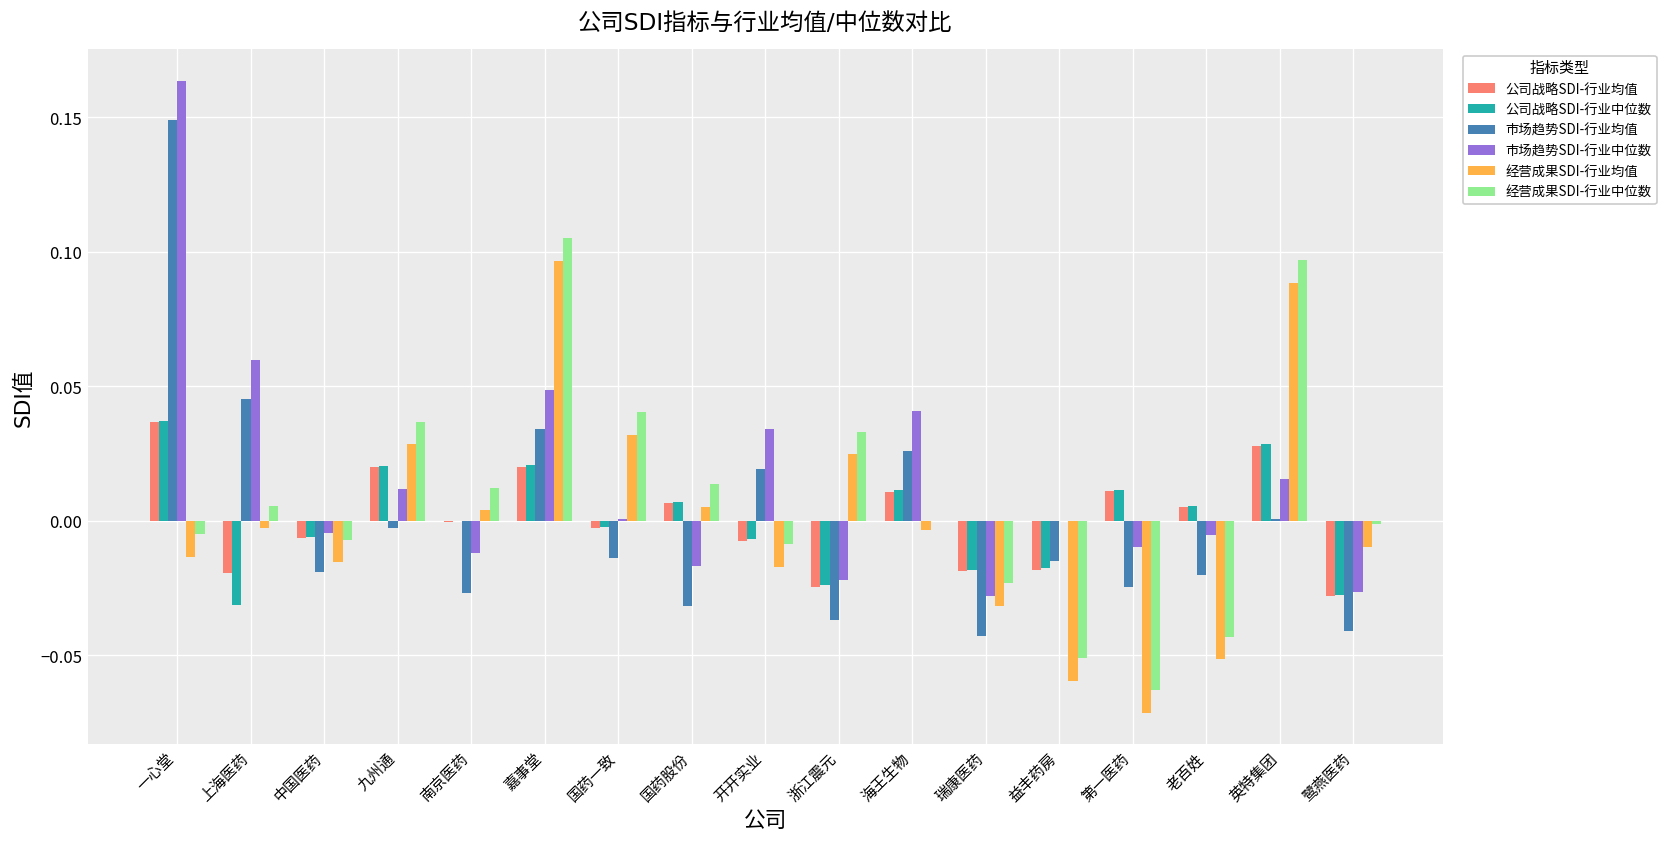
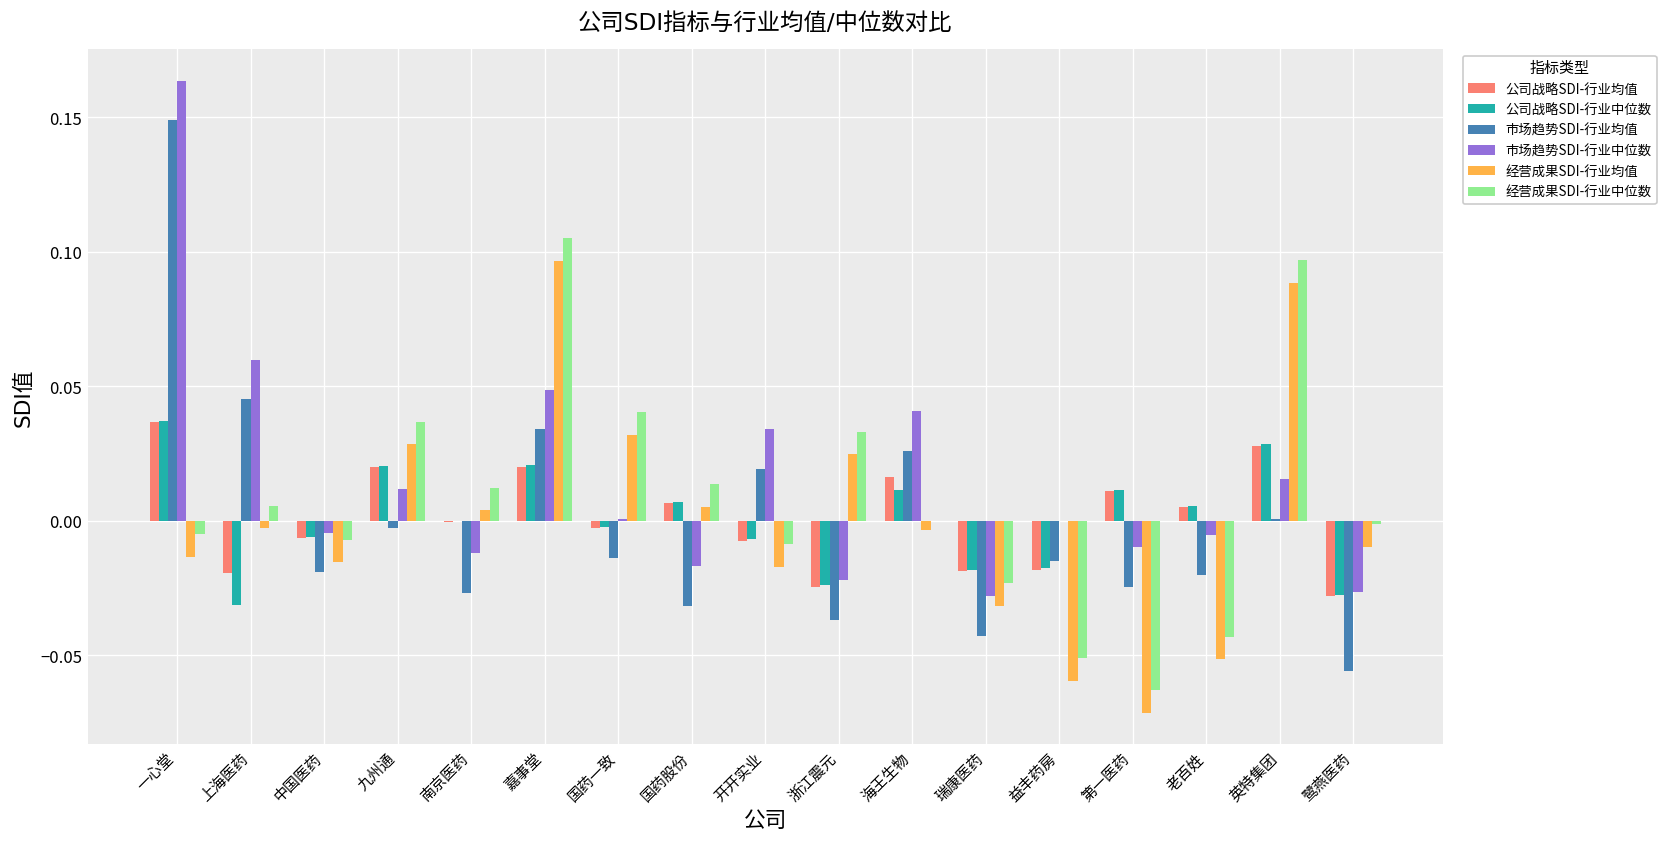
公司战略SDI-行业均值, 海王生物: 0.011 -> 0.016
市场趋势SDI-行业均值, 鹭燕医药: -0.041 -> -0.056
